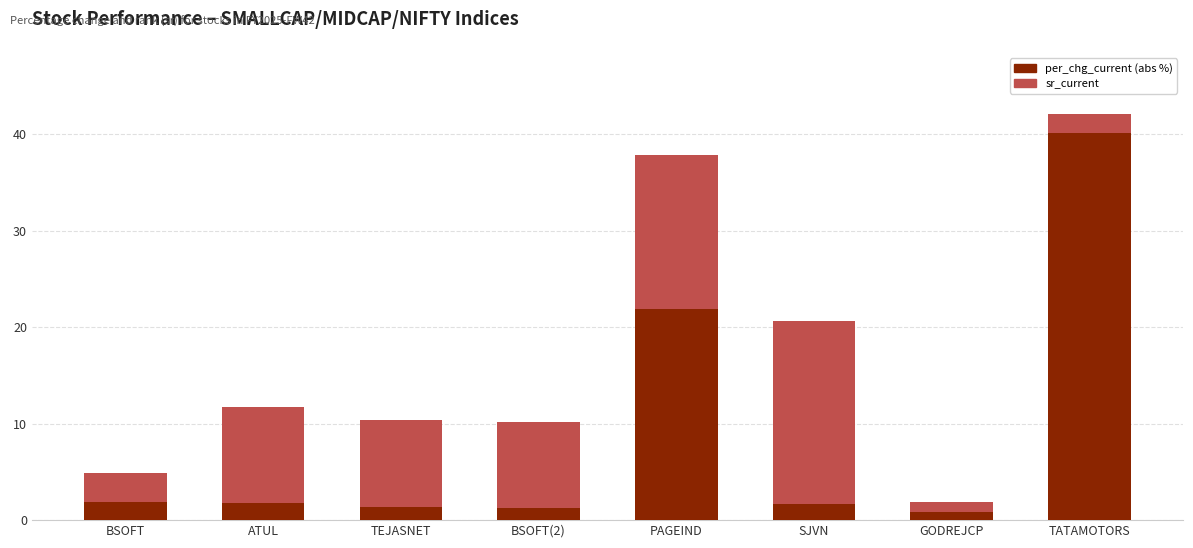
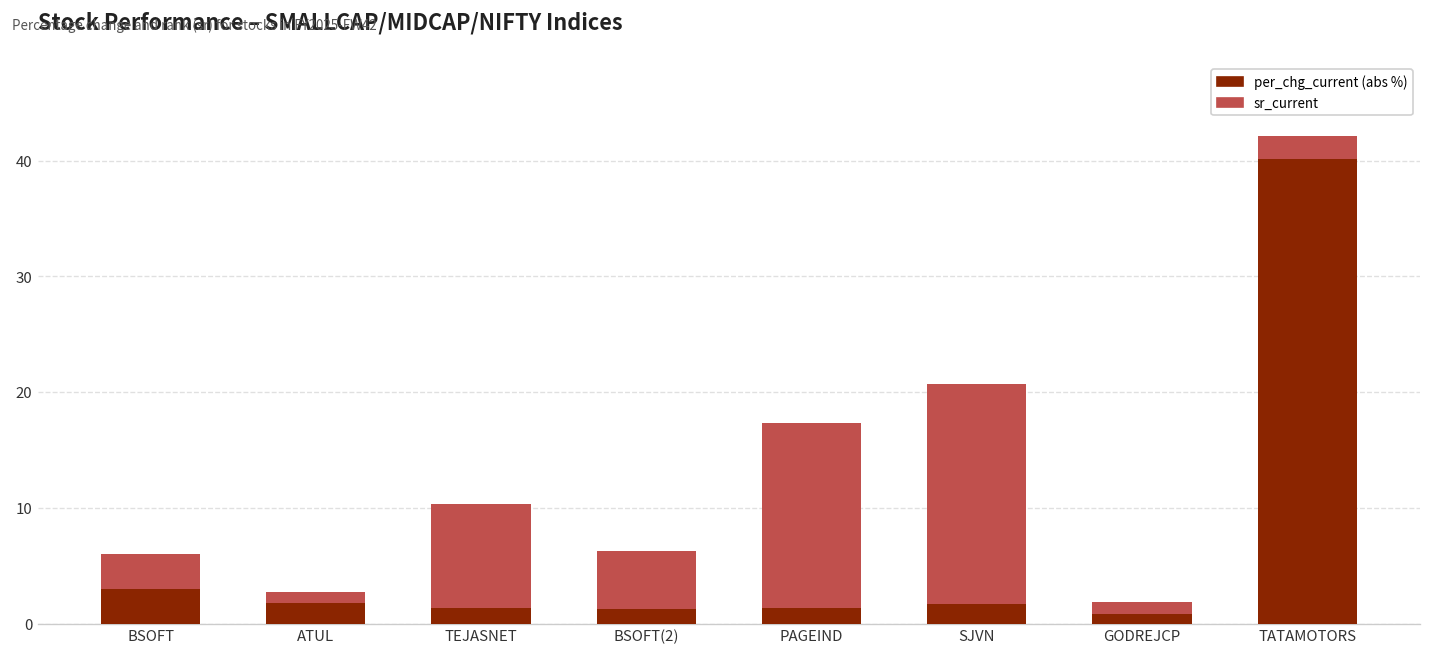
per_chg_current (abs %), BSOFT: 2 -> 3
sr_current, ATUL: 10 -> 1
sr_current, BSOFT(2): 9 -> 5
per_chg_current (abs %), PAGEIND: 22 -> 1
